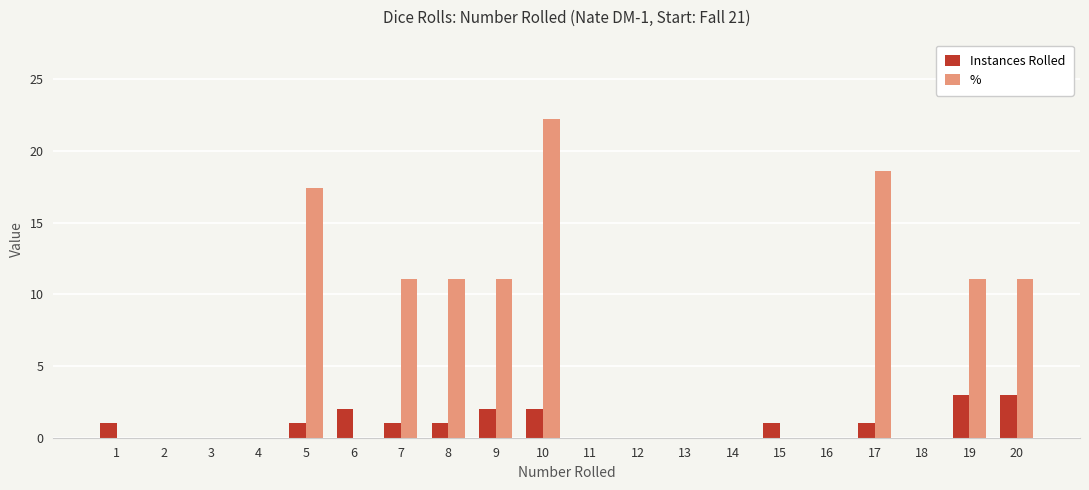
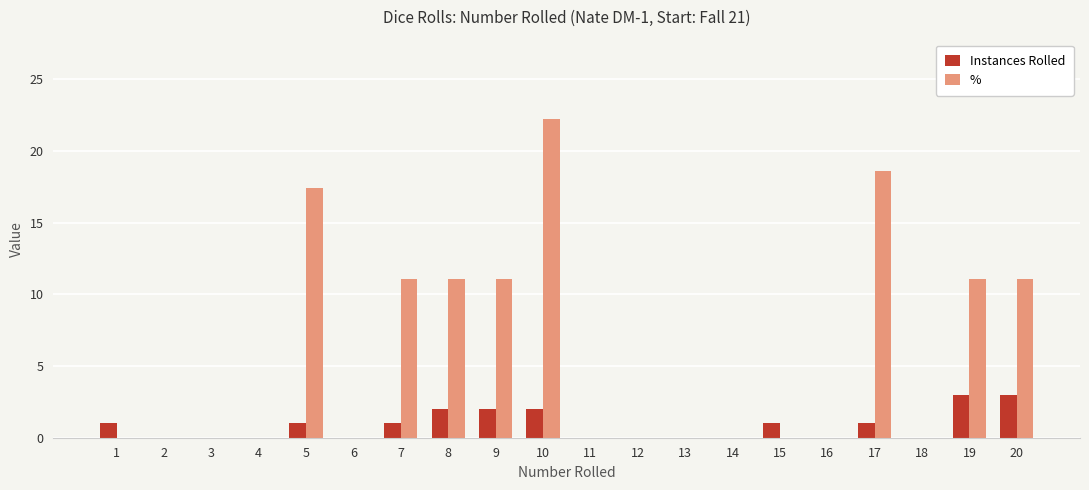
Instances Rolled, 6: 2 -> 0
Instances Rolled, 8: 1 -> 2
